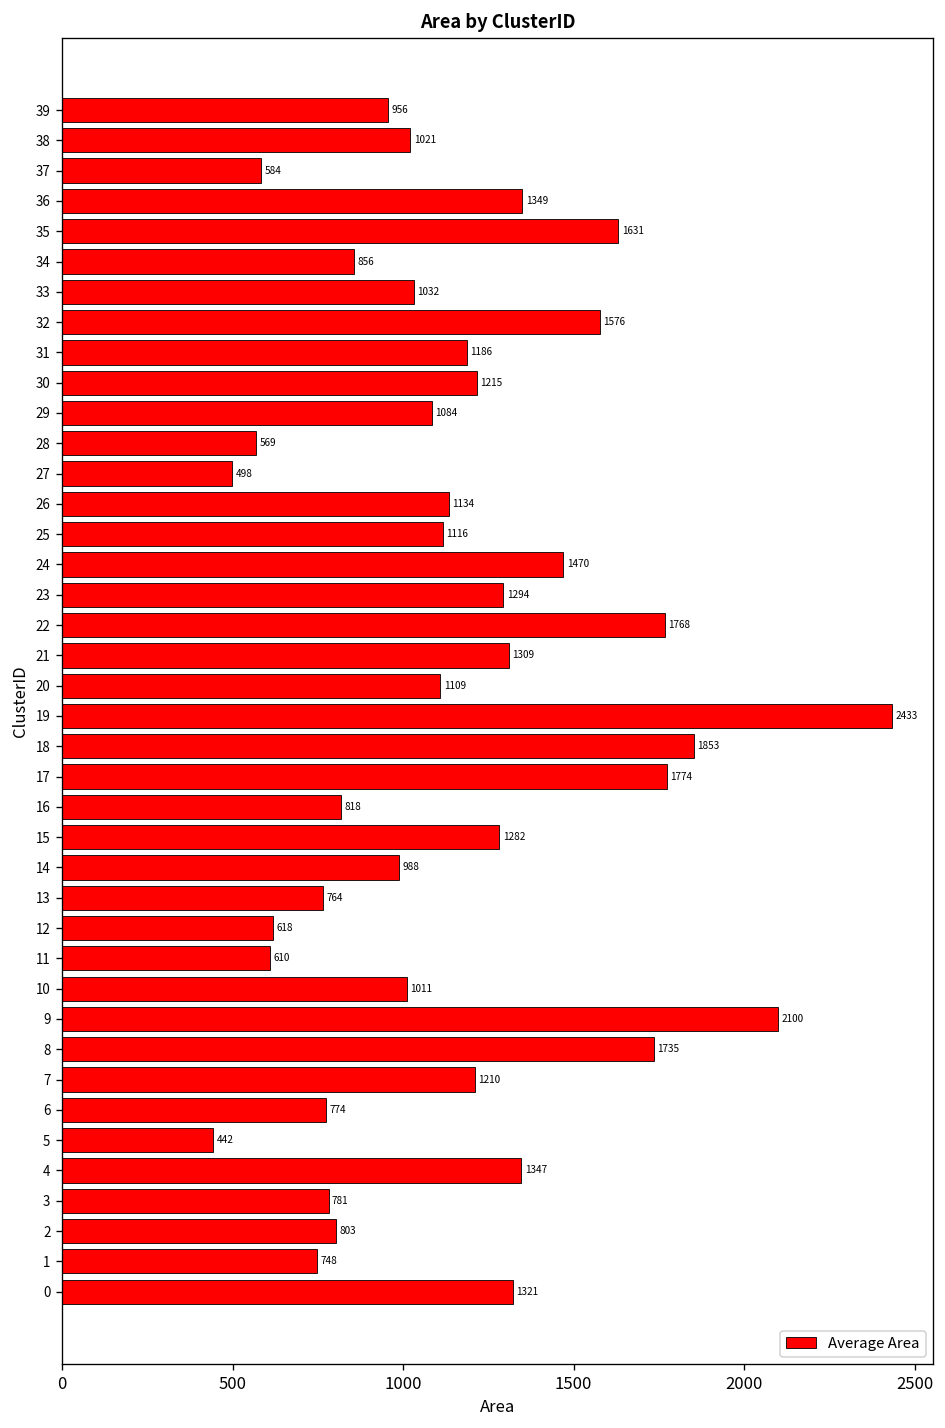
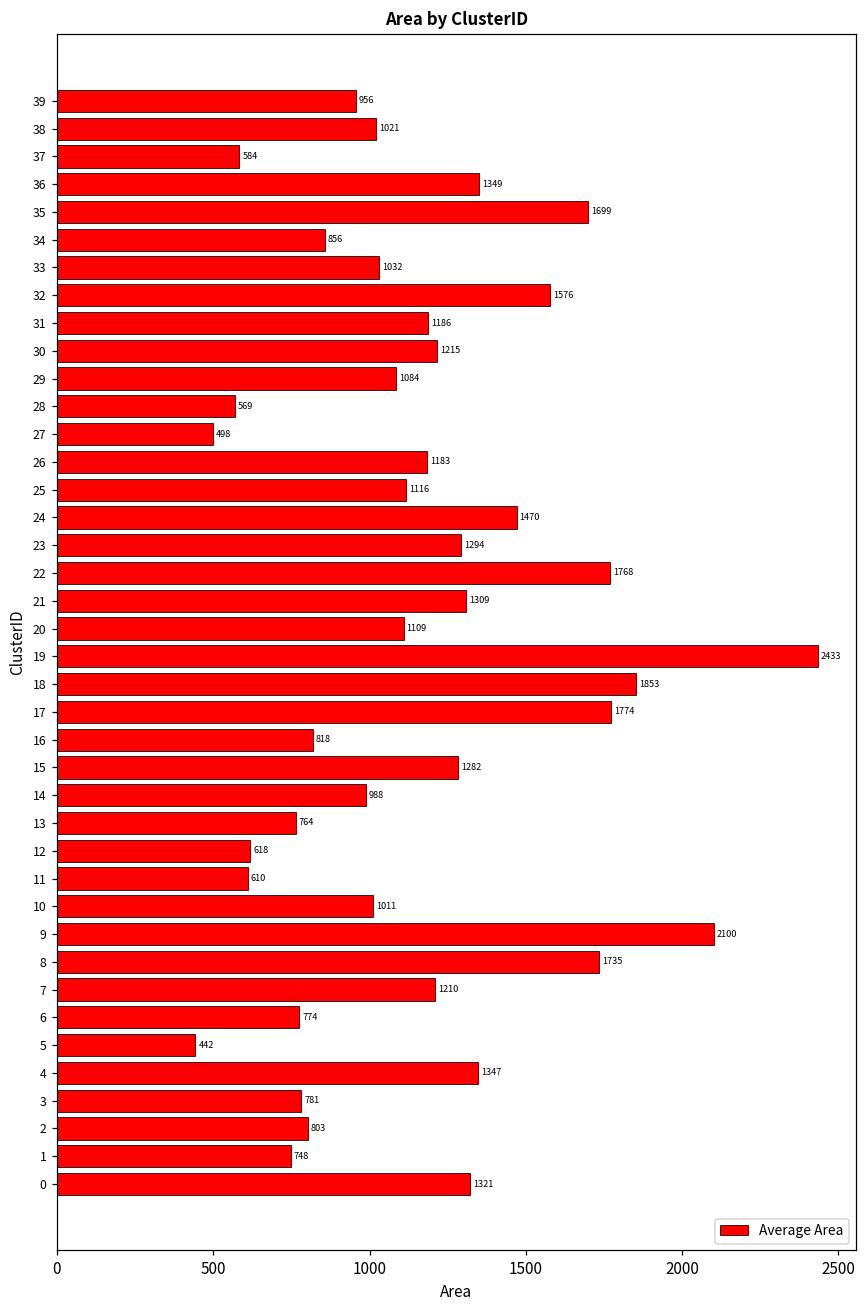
35: 1631 -> 1699
26: 1134 -> 1183
